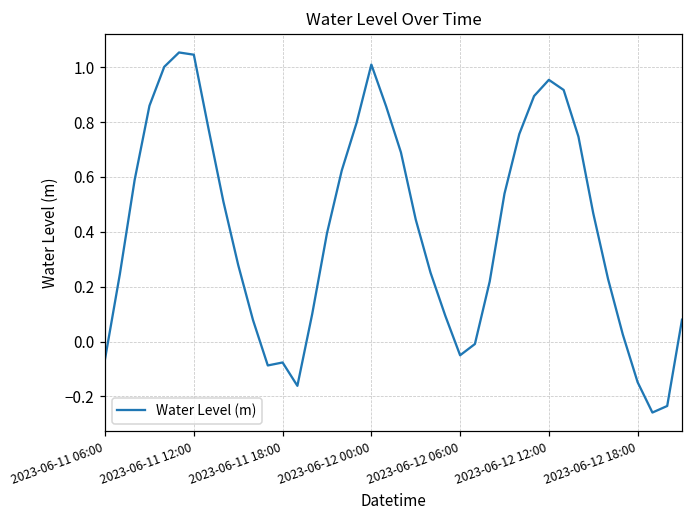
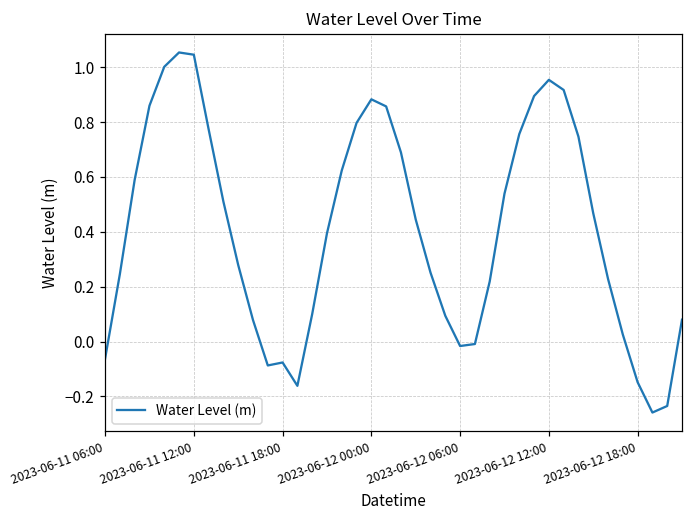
2023-06-12 00:00: 1.01 -> 0.88
2023-06-12 06:00: -0.05 -> -0.02
